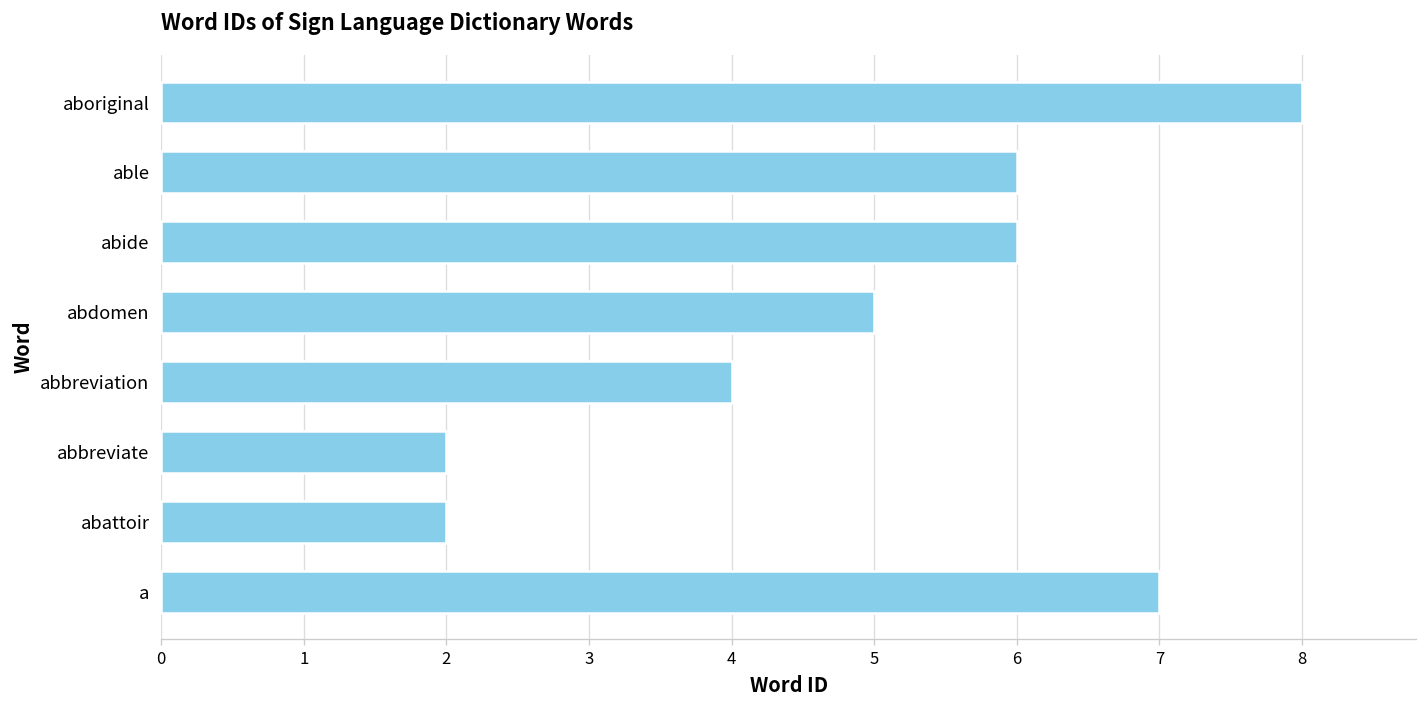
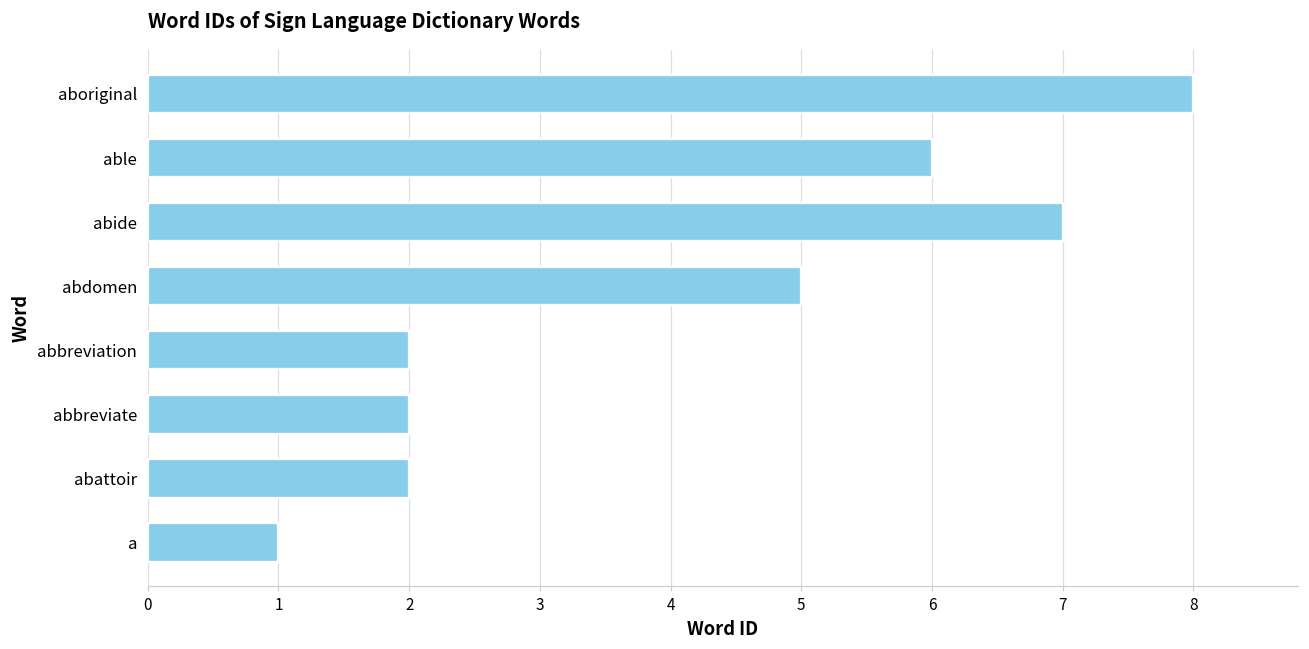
abide: 6 -> 7
abbreviation: 4 -> 2
a: 7 -> 1
